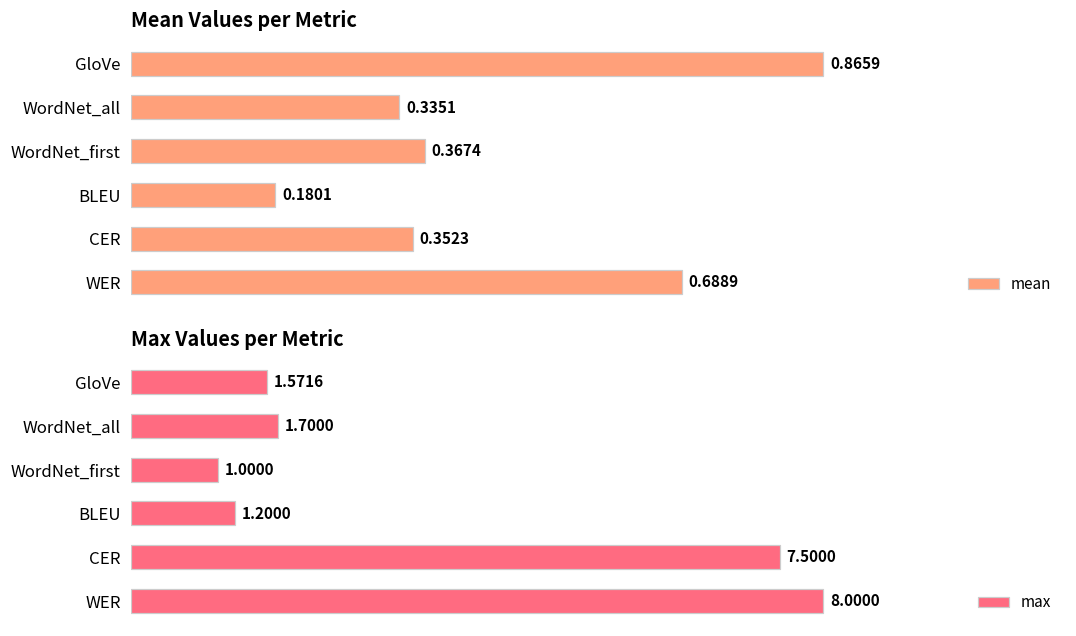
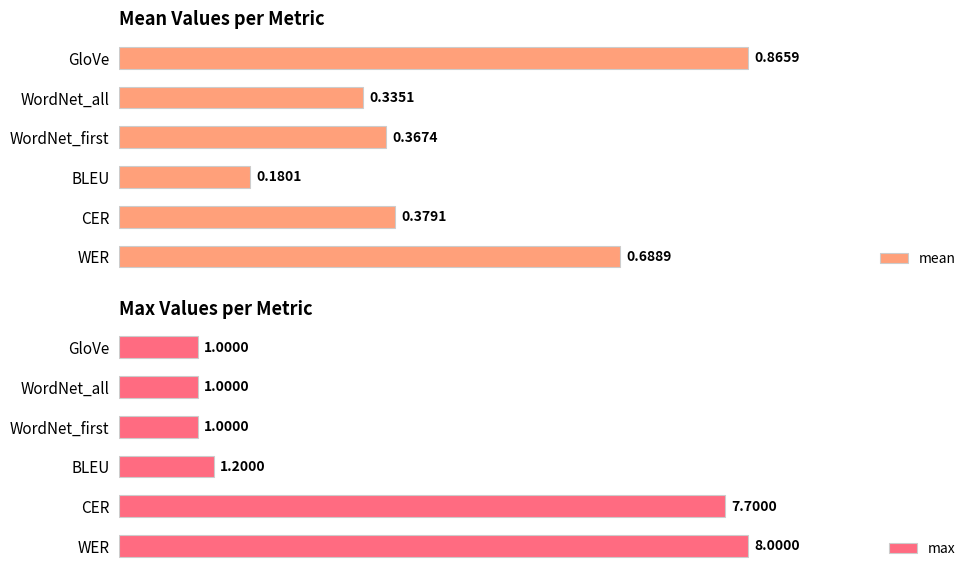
Mean Values per Metric, CER: 0.3523 -> 0.3791
Max Values per Metric, GloVe: 1.5716 -> 1.0000
Max Values per Metric, WordNet_all: 1.7000 -> 1.0000
Max Values per Metric, CER: 7.5000 -> 7.7000
